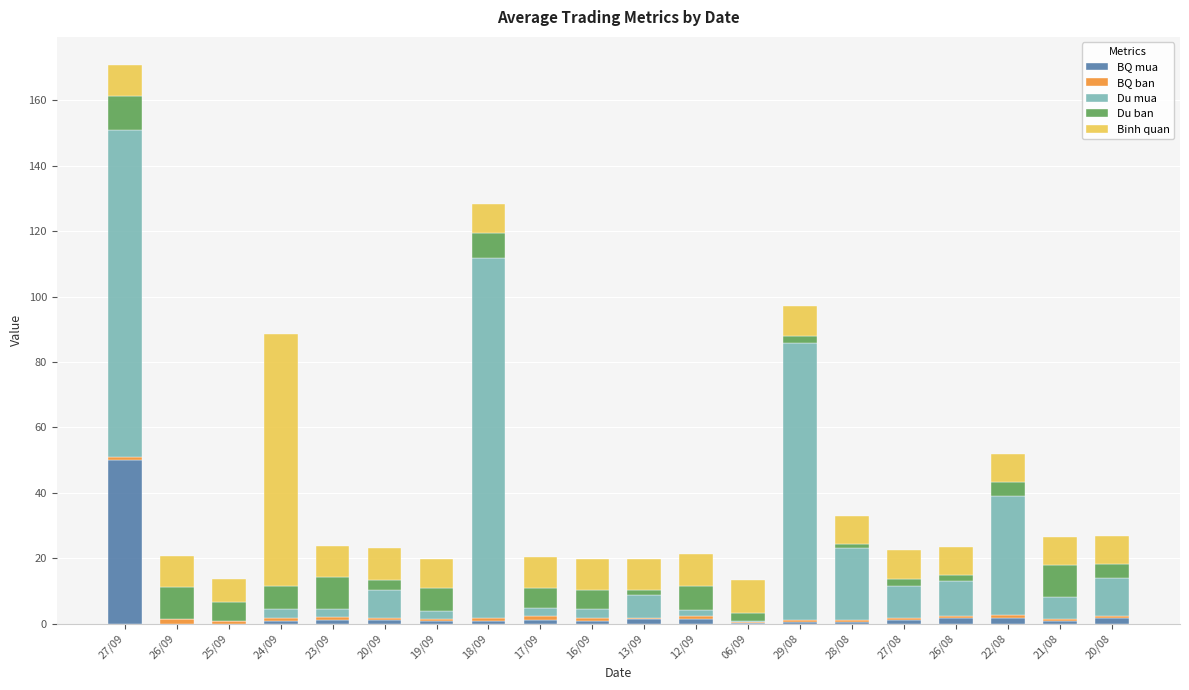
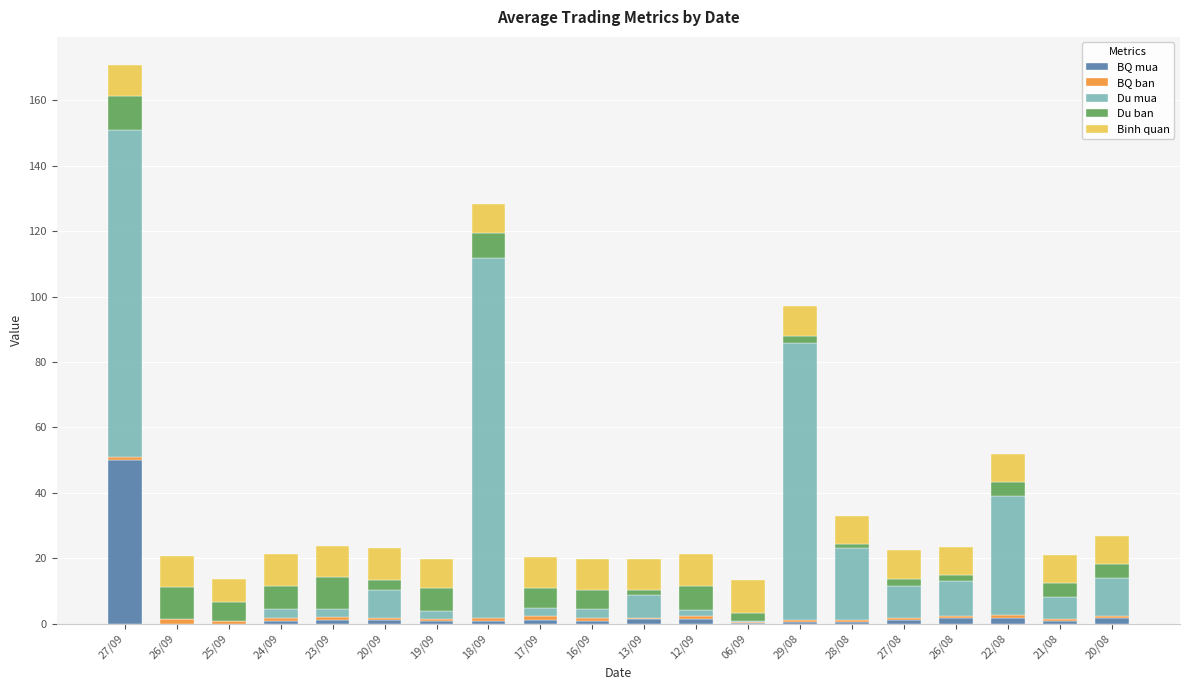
Binh quan, 24/09: 77 -> 10
Du ban, 21/08: 10 -> 4
